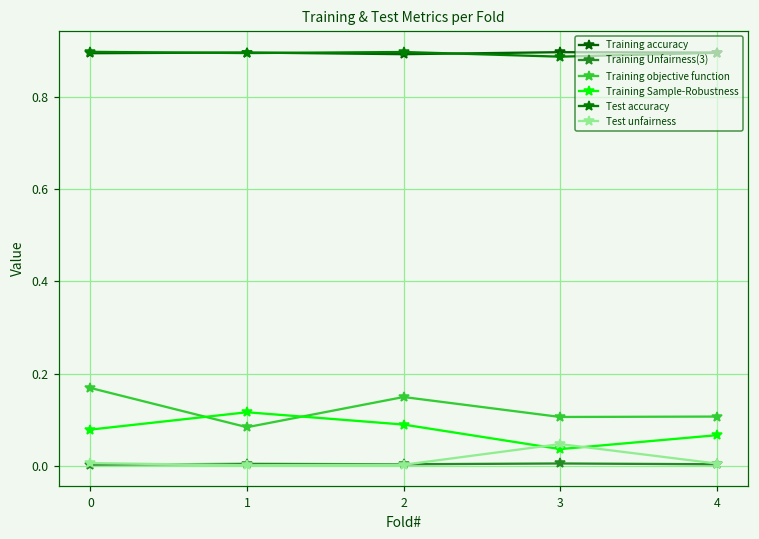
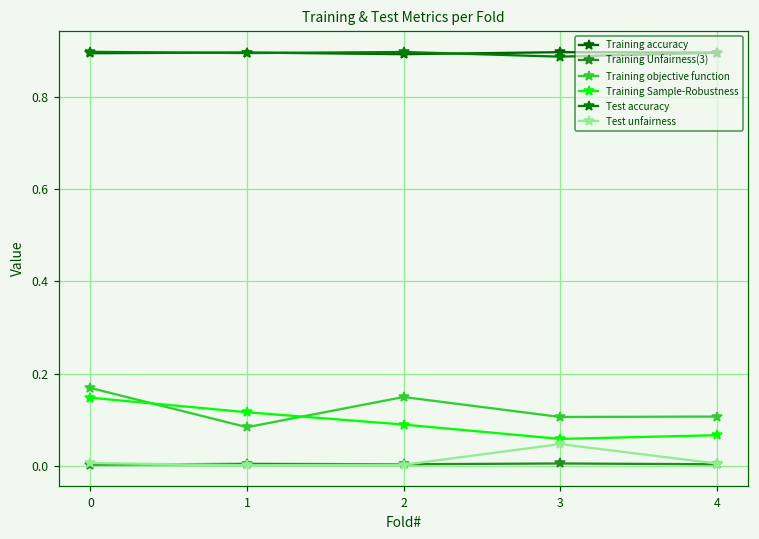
Training Sample-Robustness, 0: 0.08 -> 0.15
Training Sample-Robustness, 3: 0.04 -> 0.06
